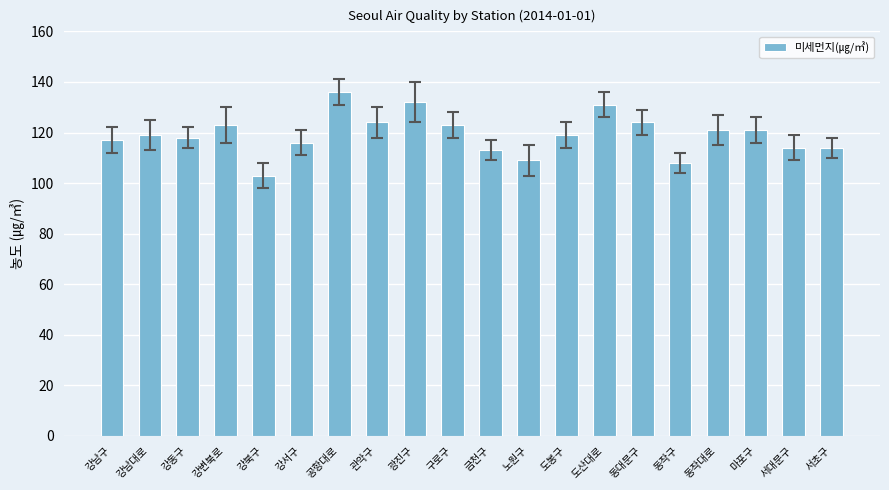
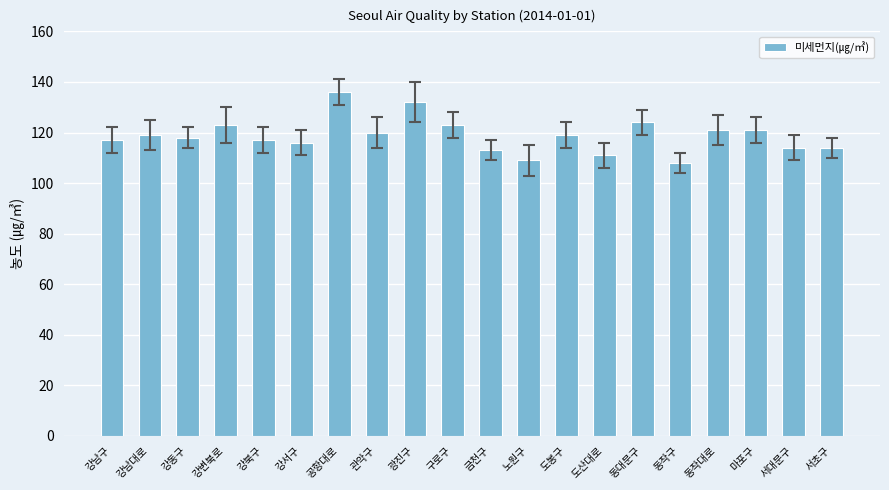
미세먼지(㎍/㎥), 강북구: 103 -> 117
미세먼지(㎍/㎥), 관악구: 124 -> 120
미세먼지(㎍/㎥), 도산대로: 131 -> 111
